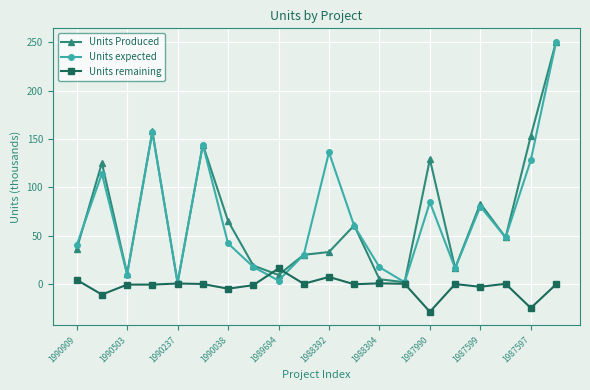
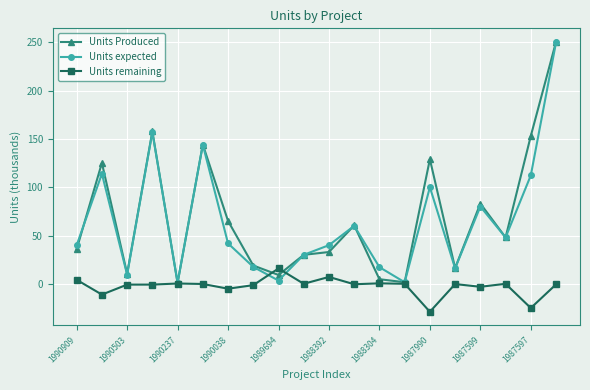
Units expected, 1988392: 140 -> 40
Units expected, 1987990: 80 -> 100
Units expected, 1987597: 130 -> 110
